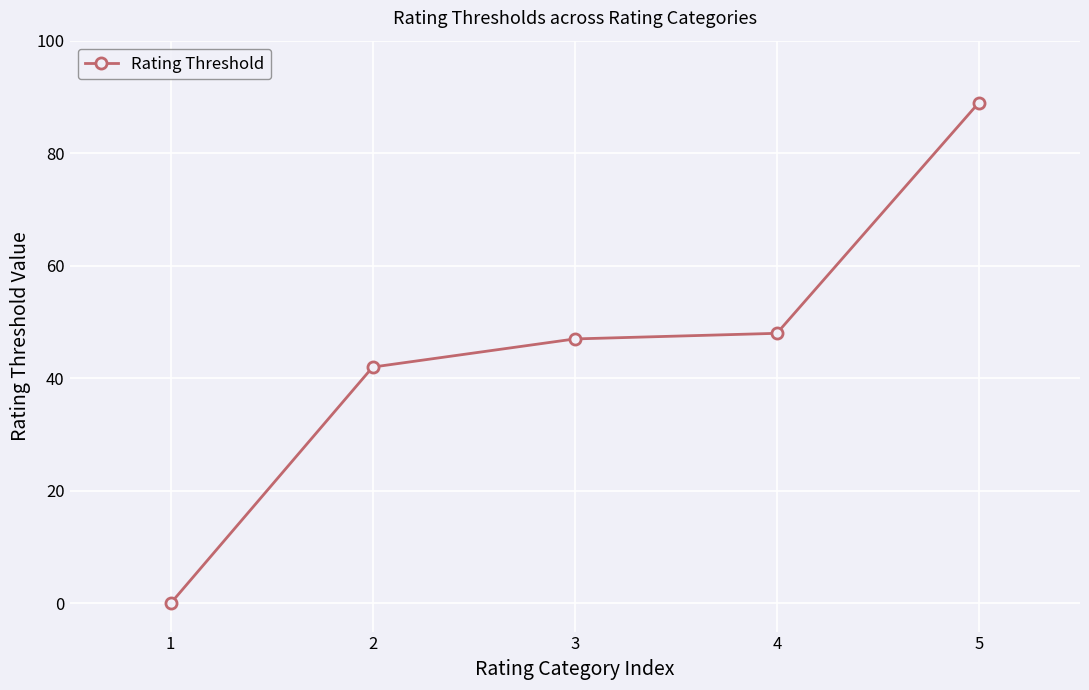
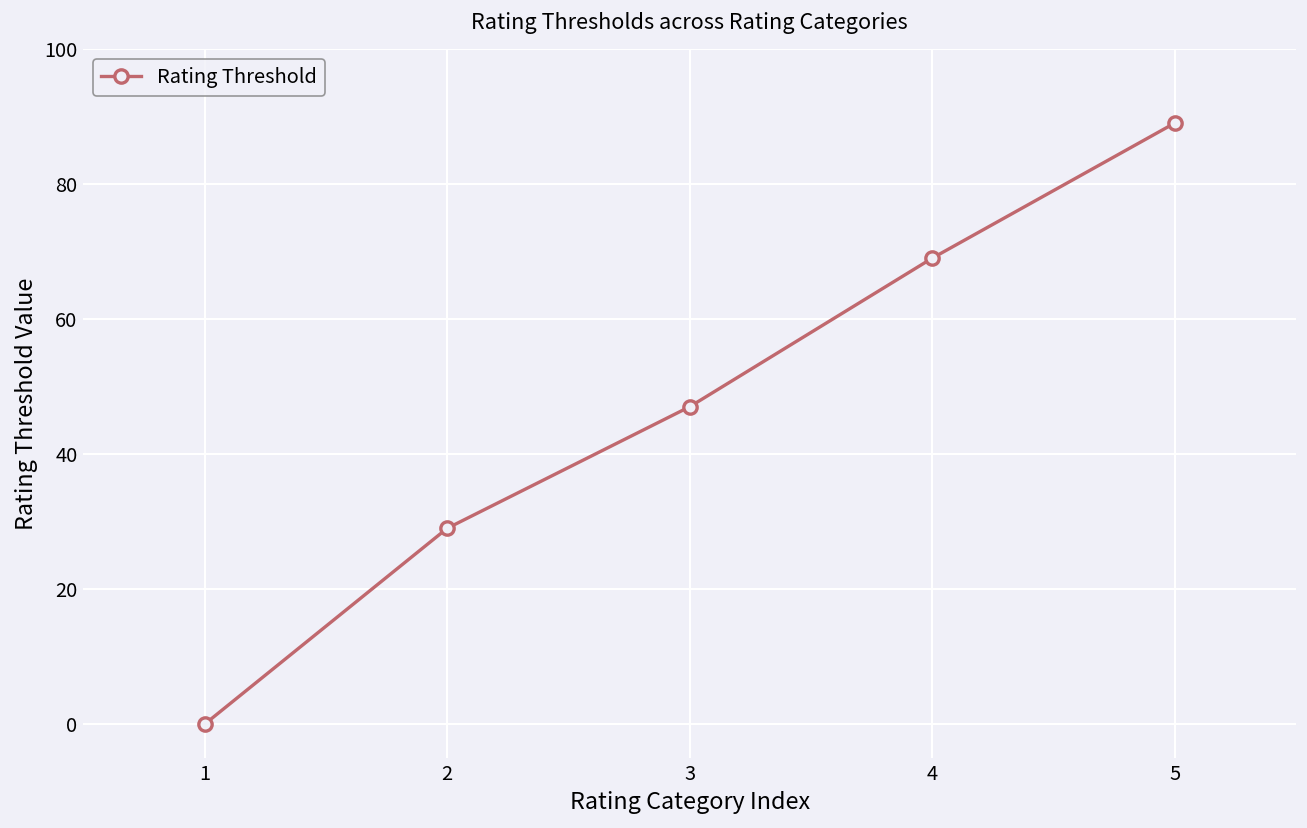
2: 42 -> 29
4: 48 -> 69
